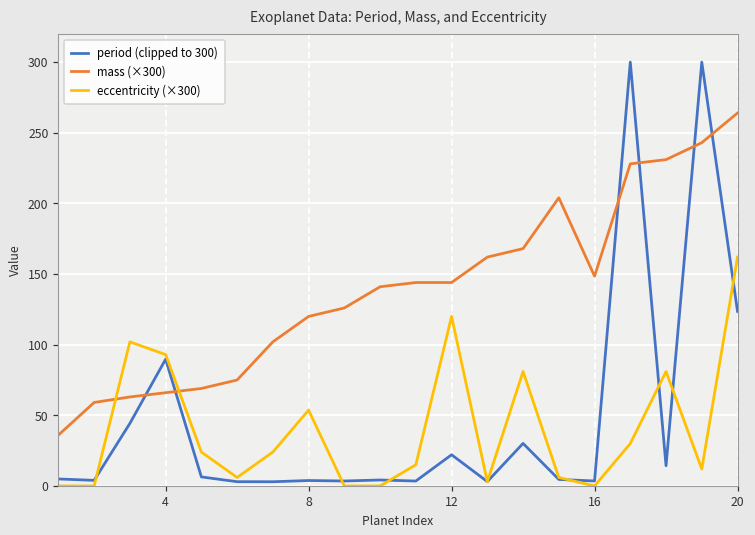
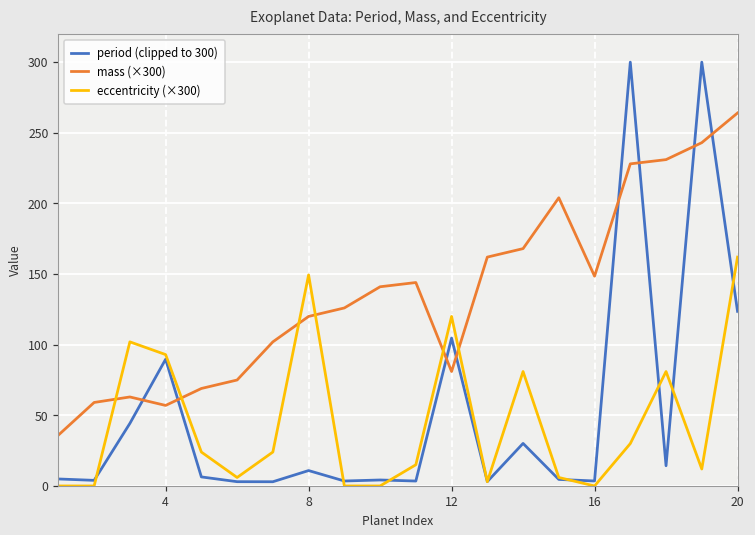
mass (×300), 4: 66 -> 57
period (clipped to 300), 8: 4 -> 11
eccentricity (×300), 8: 54 -> 149
period (clipped to 300), 12: 22 -> 105
mass (×300), 12: 144 -> 81
